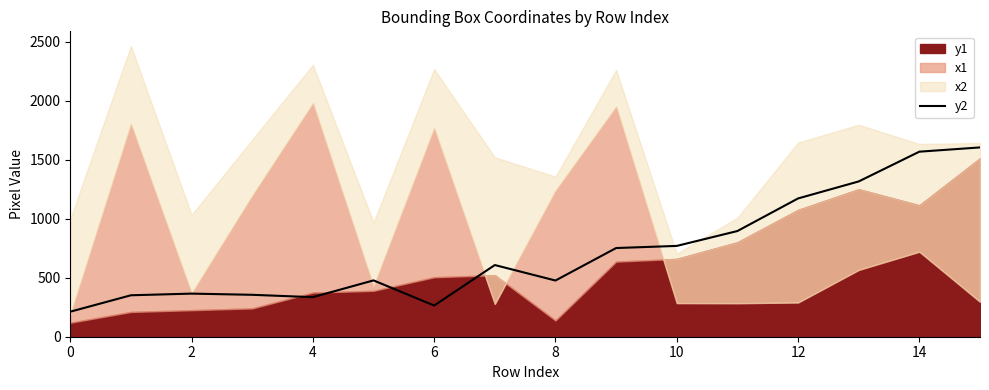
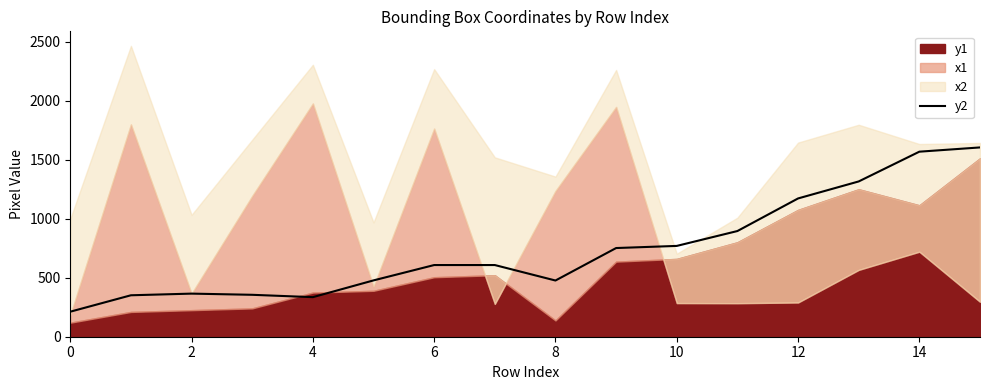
y2, 6: 260 -> 610
